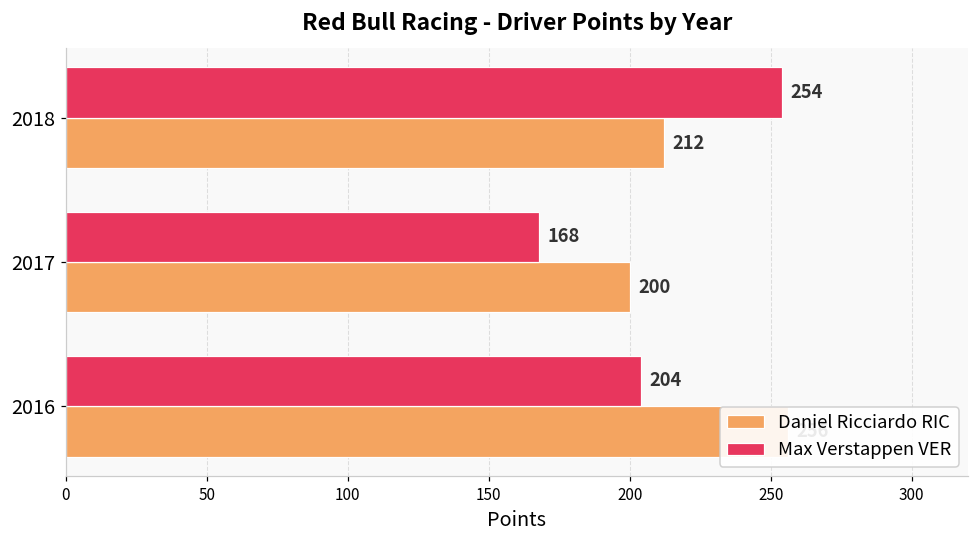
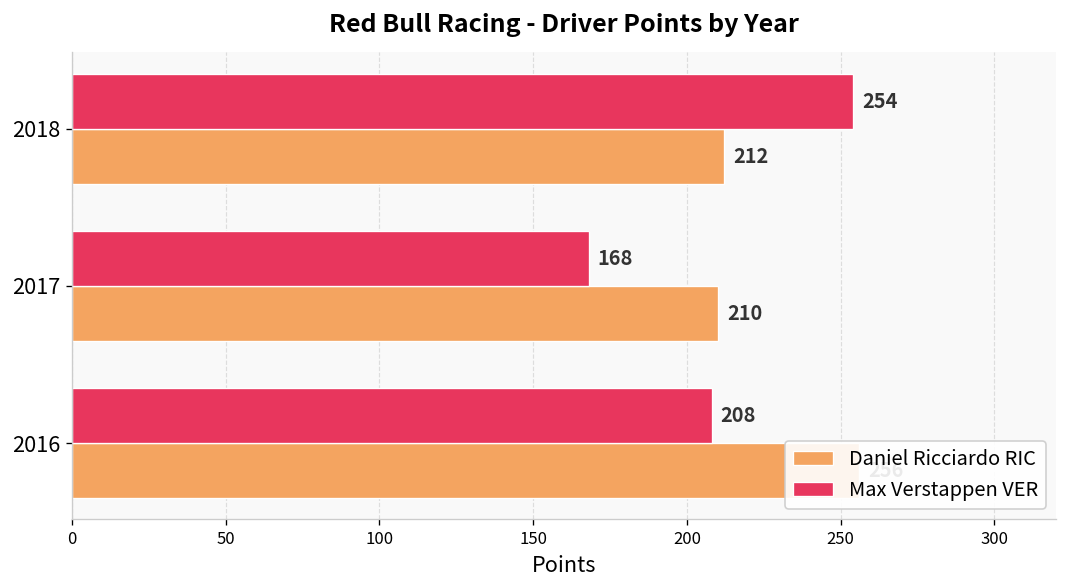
Daniel Ricciardo RIC, 2017: 200 -> 210
Max Verstappen VER, 2016: 204 -> 208
